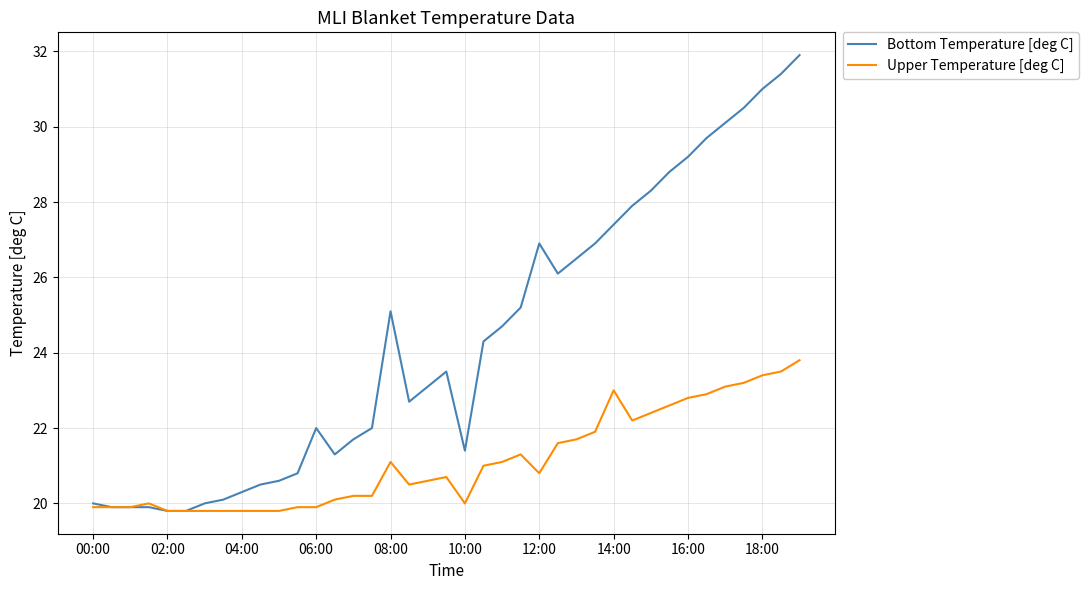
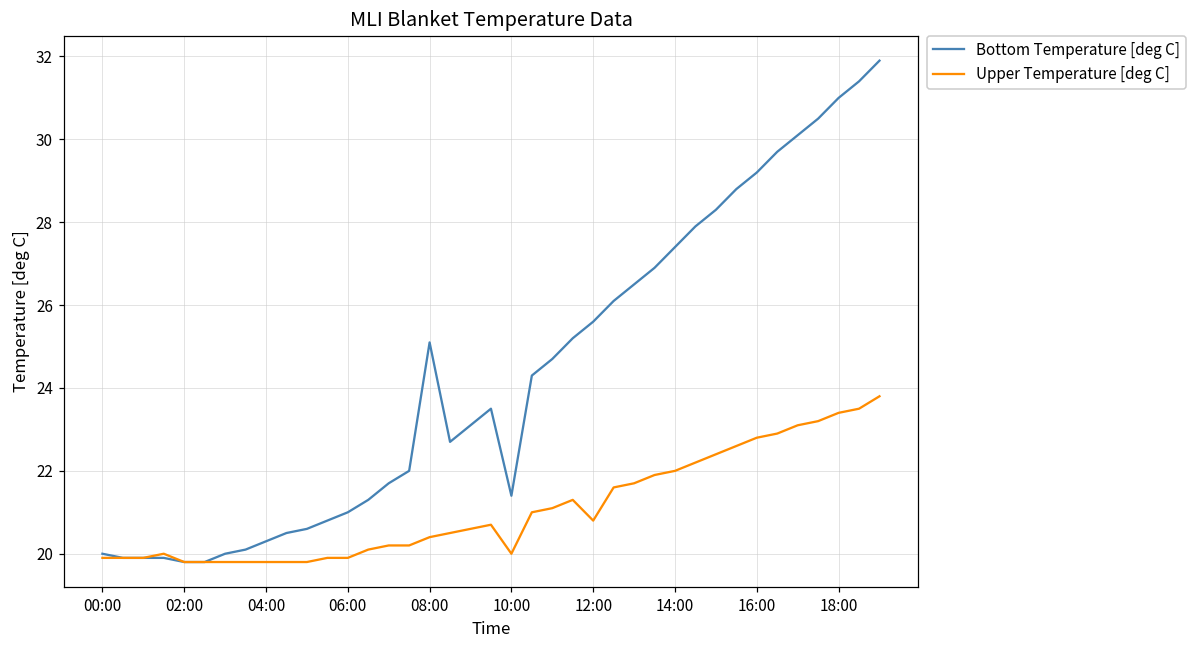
Bottom Temperature [deg C], 06:00: 22 -> 21
Upper Temperature [deg C], 08:00: 21.1 -> 20.4
Bottom Temperature [deg C], 12:00: 26.9 -> 25.6
Upper Temperature [deg C], 14:00: 23 -> 22
